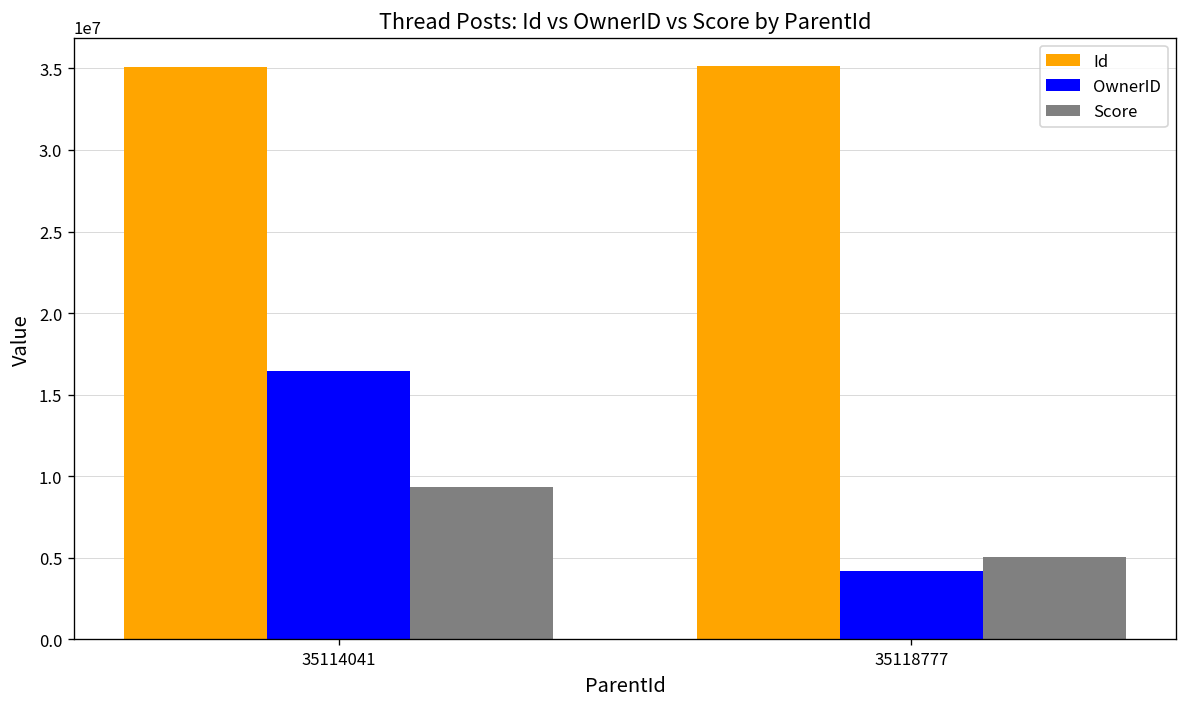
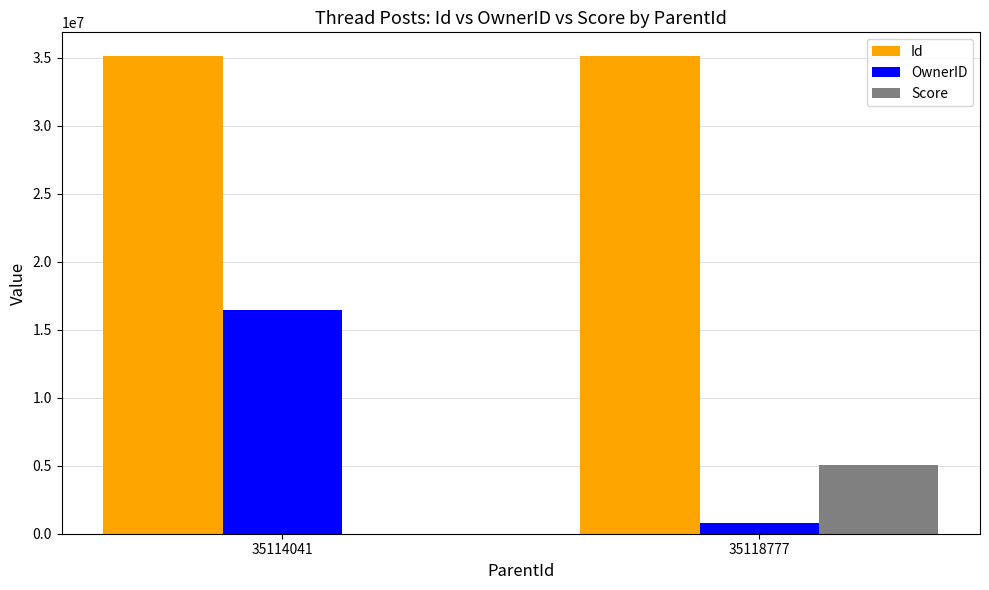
Score, 35114041: 9400000 -> 0
OwnerID, 35118777: 4200000 -> 800000
